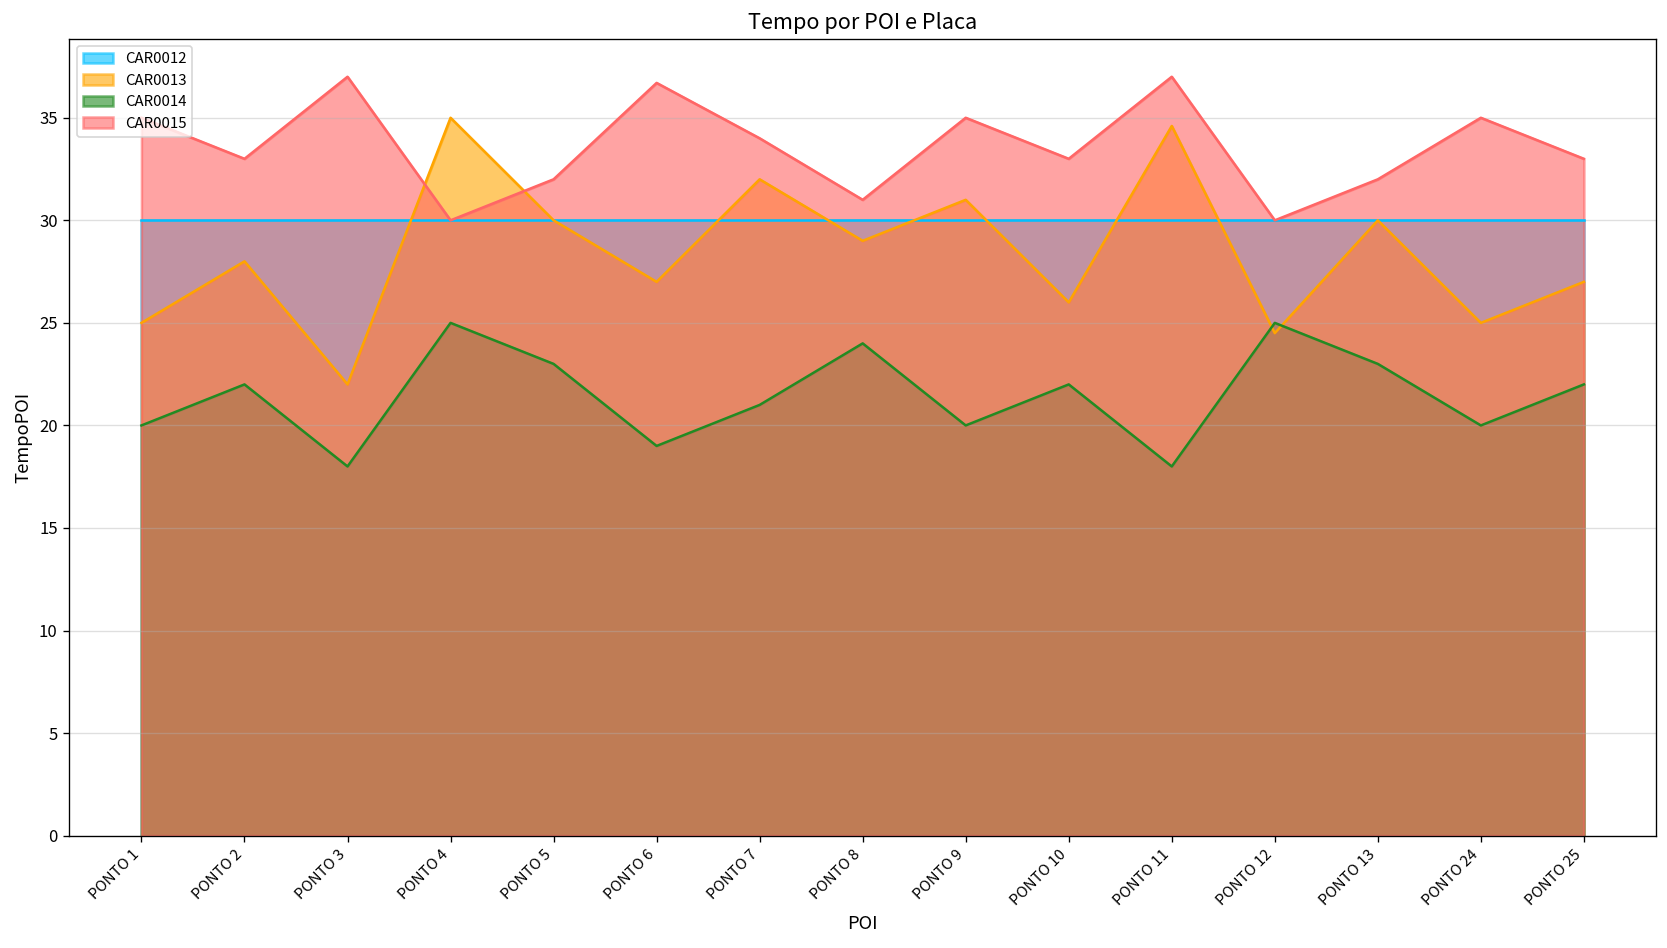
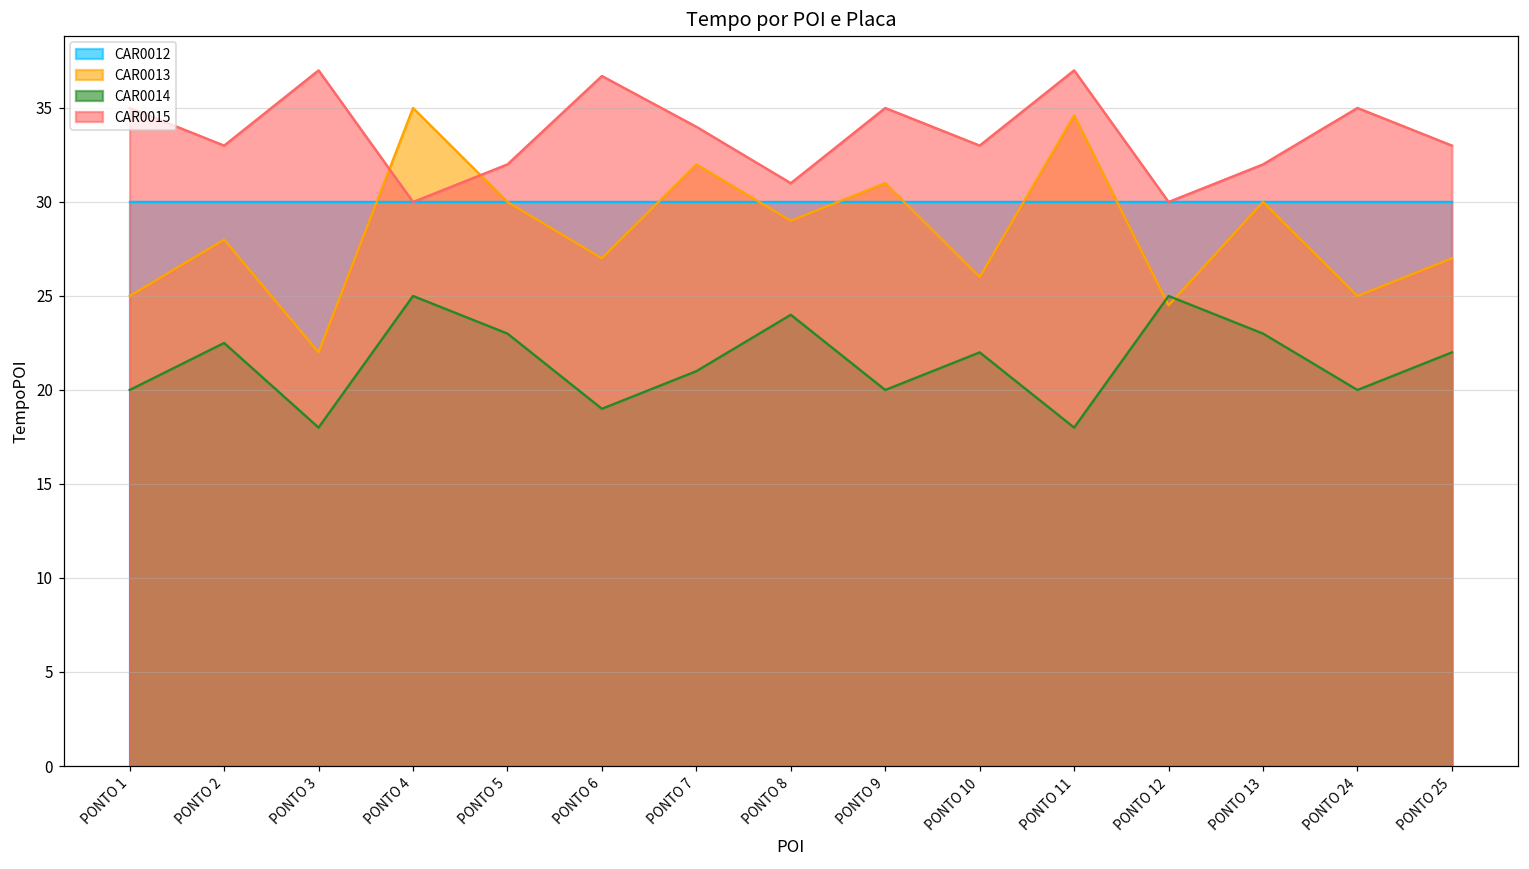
CAR0014, PONTO 2: 22.0 -> 22.5
